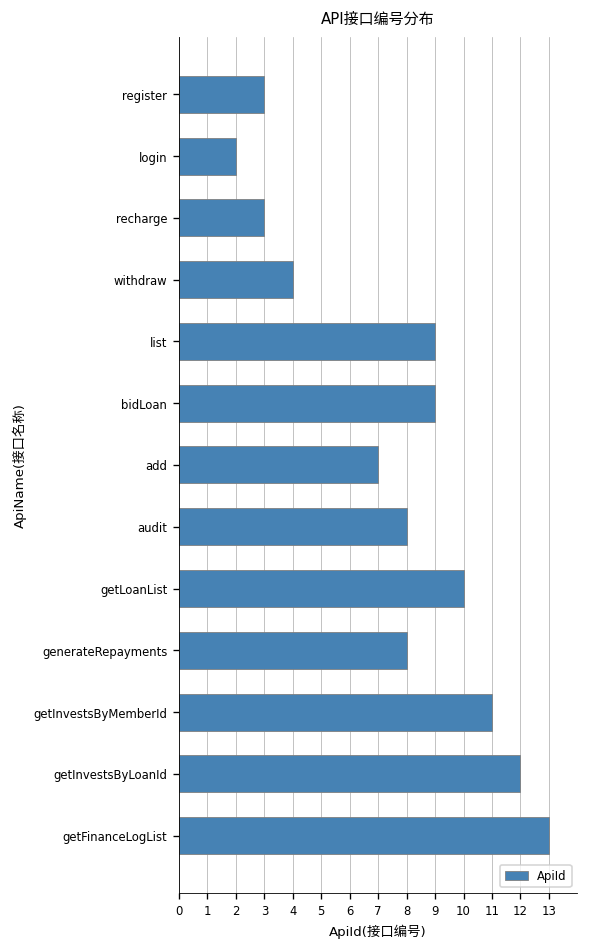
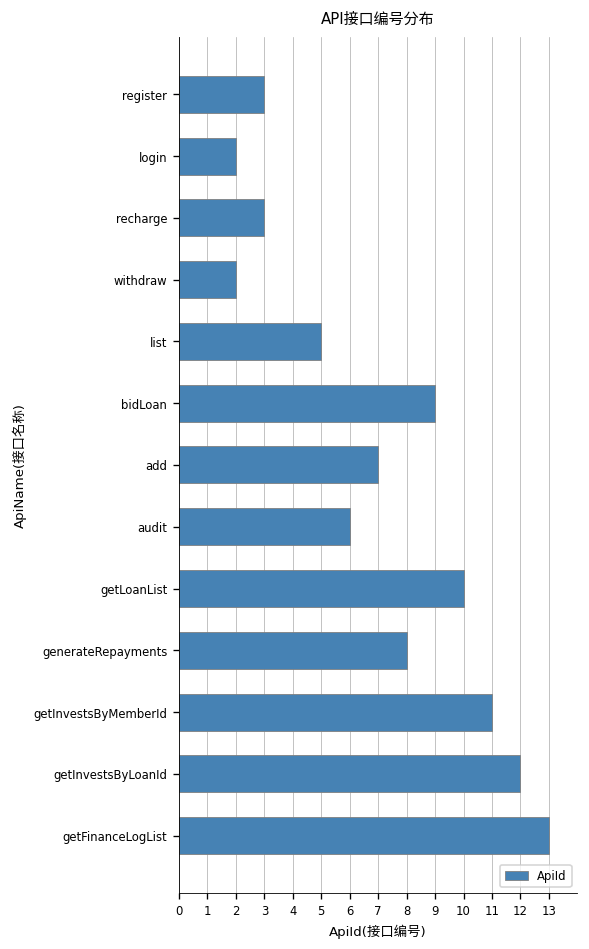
withdraw: 4 -> 2
list: 9 -> 5
audit: 8 -> 6
